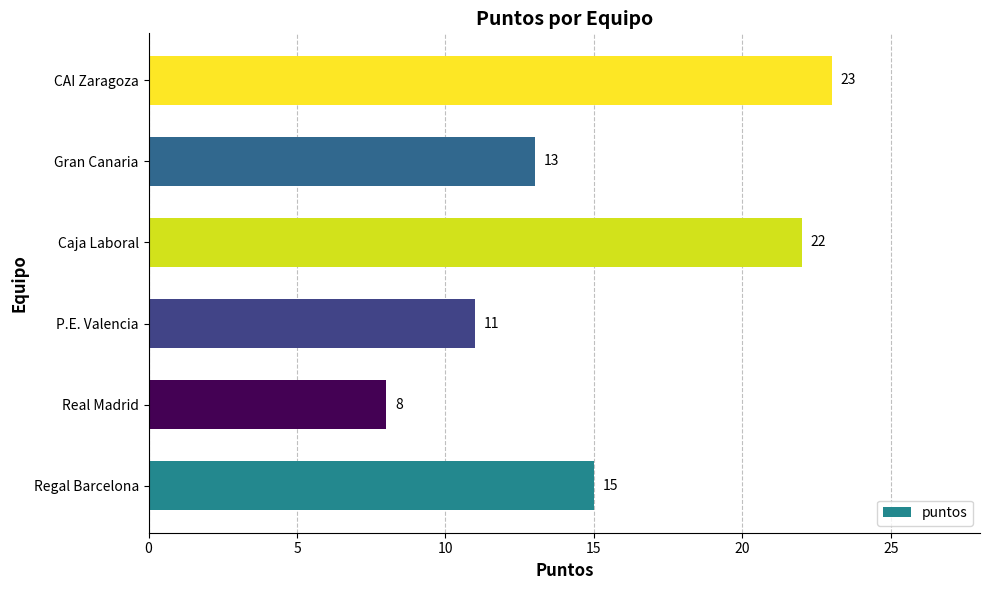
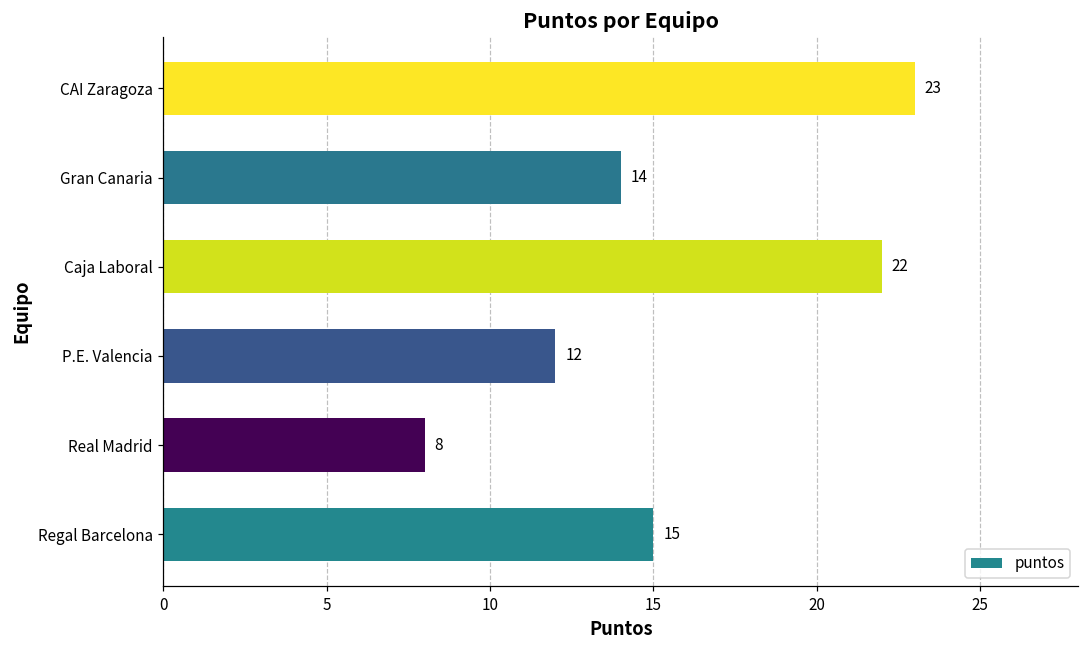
Gran Canaria: 13 -> 14
P.E. Valencia: 11 -> 12
